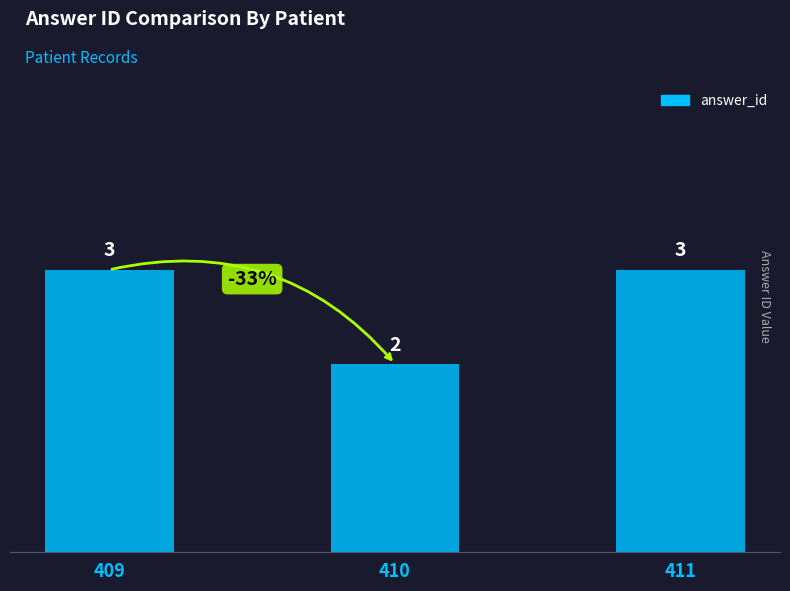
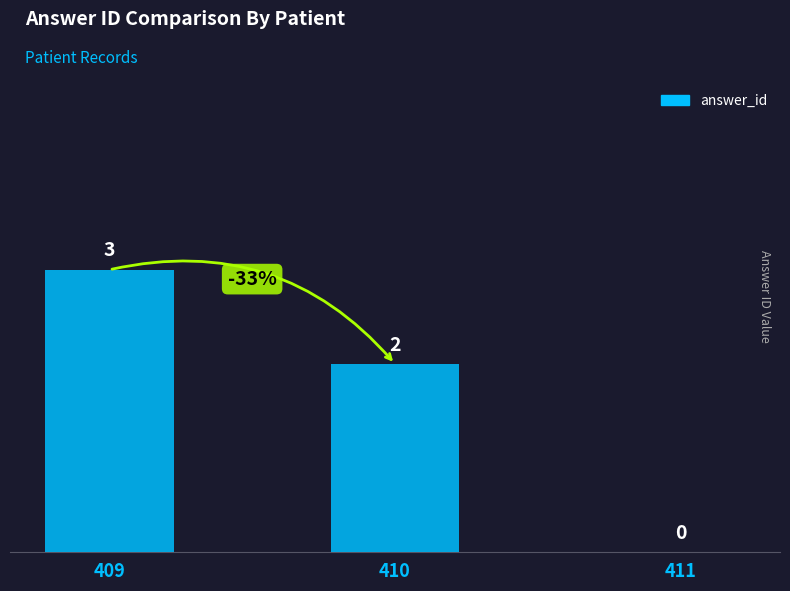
411: 3 -> 0
